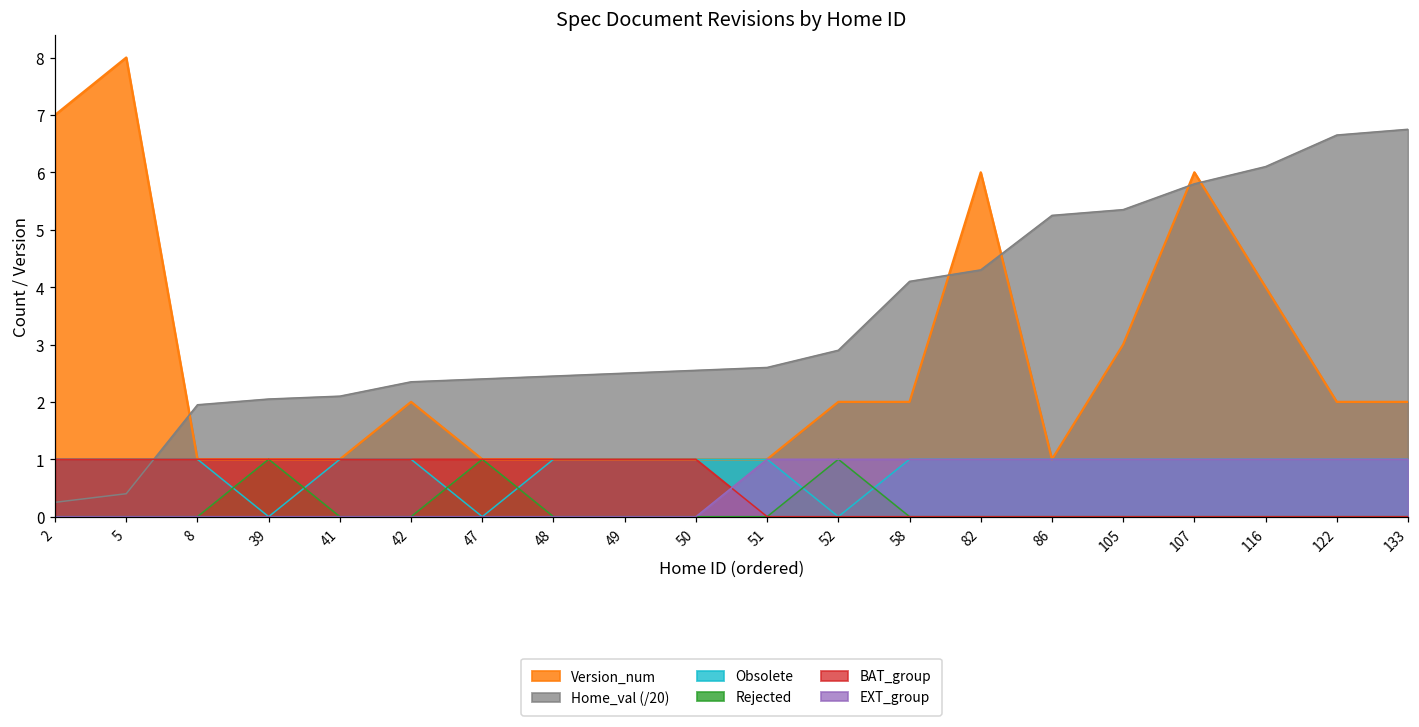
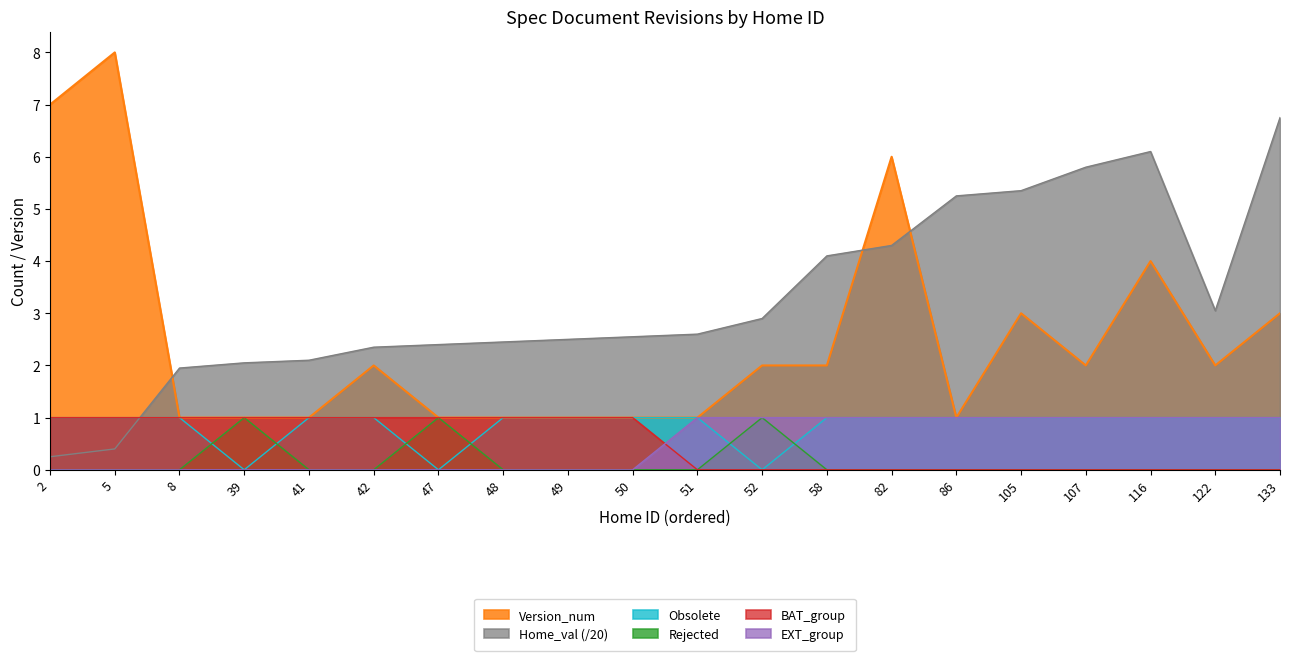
Version_num, 107: 6 -> 2
Home_val (/20), 122: 6.7 -> 3.1
Version_num, 133: 2 -> 3
